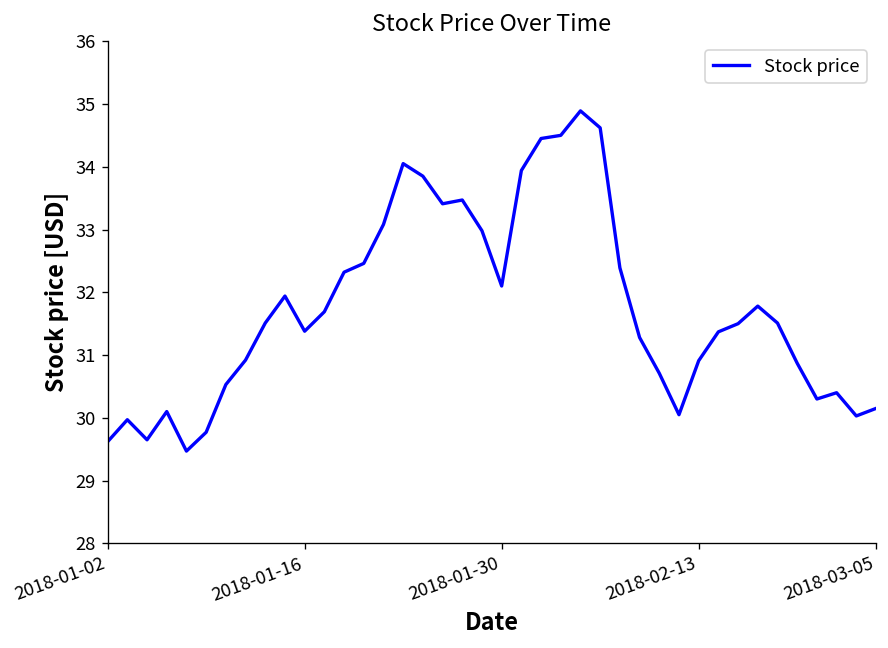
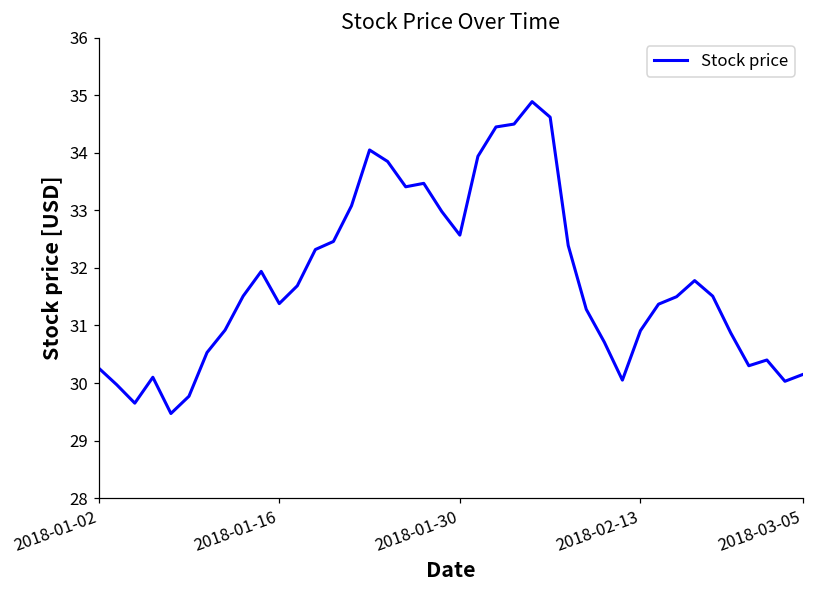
2018-01-02: 29.6 -> 30.3
2018-01-30: 32.1 -> 32.6
